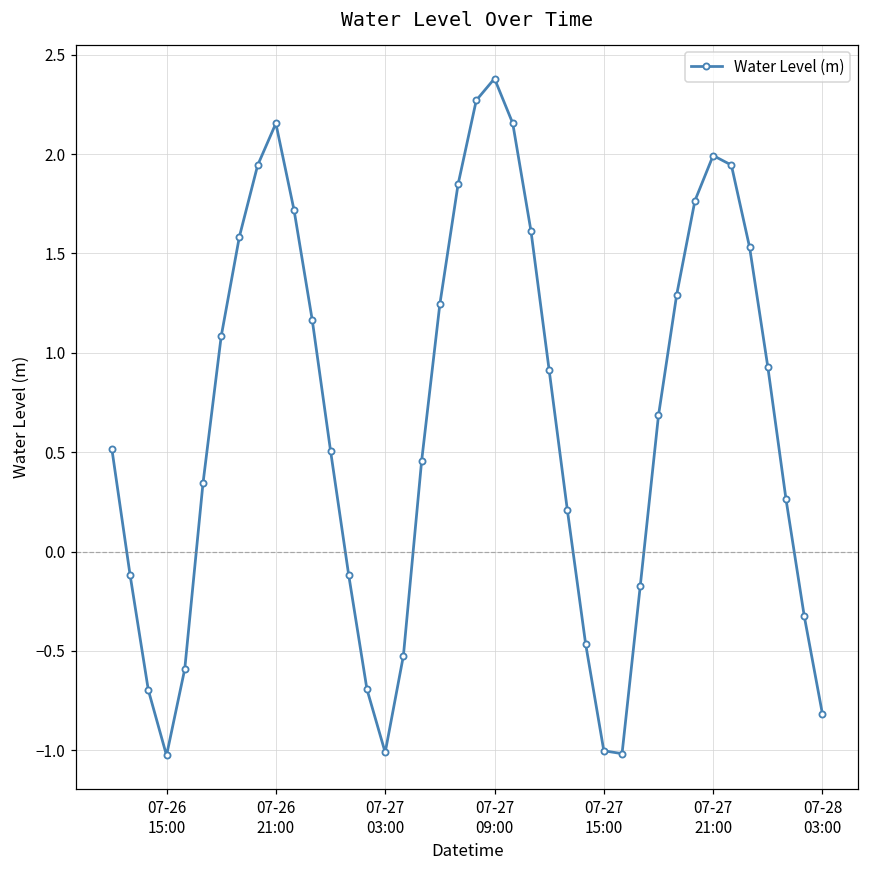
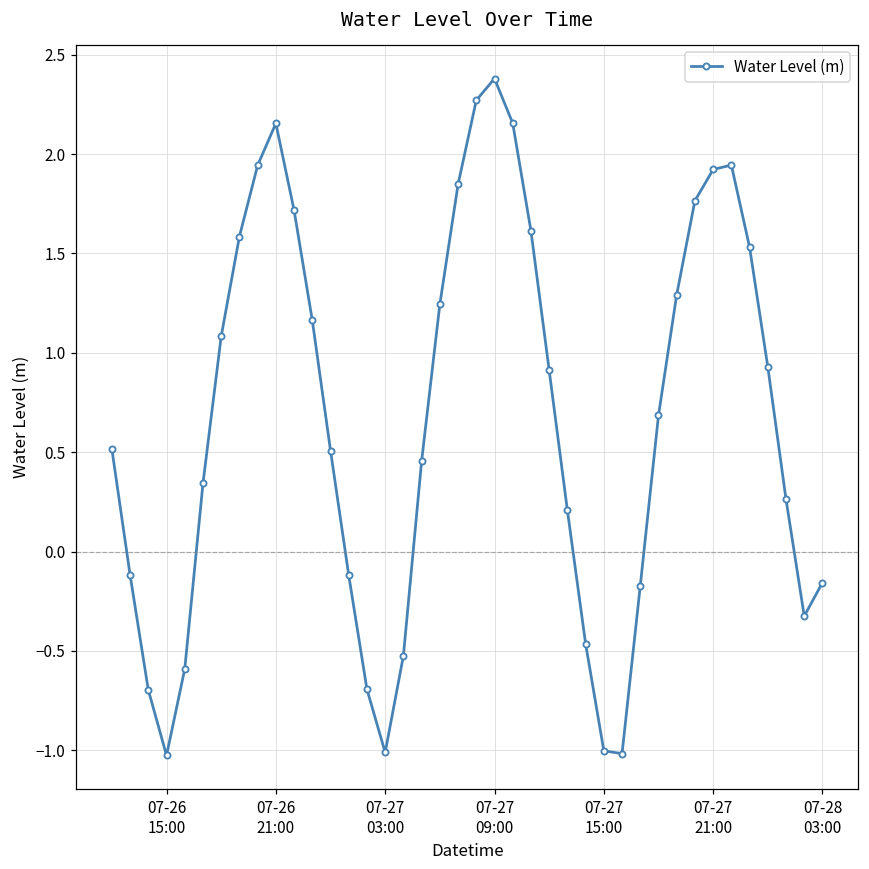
07-27 21:00: 1.99 -> 1.92
07-28 03:00: -0.82 -> -0.16
